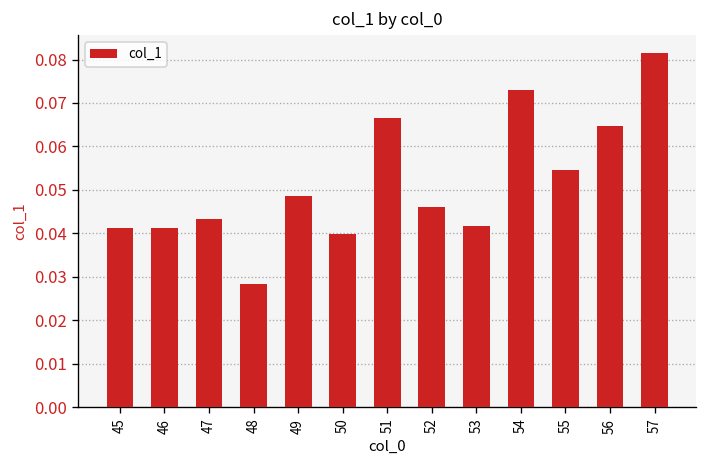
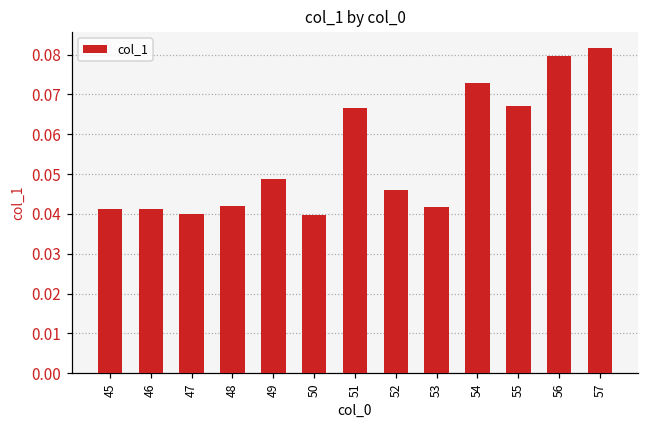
47: 0.043 -> 0.040
48: 0.028 -> 0.042
55: 0.055 -> 0.067
56: 0.065 -> 0.080
